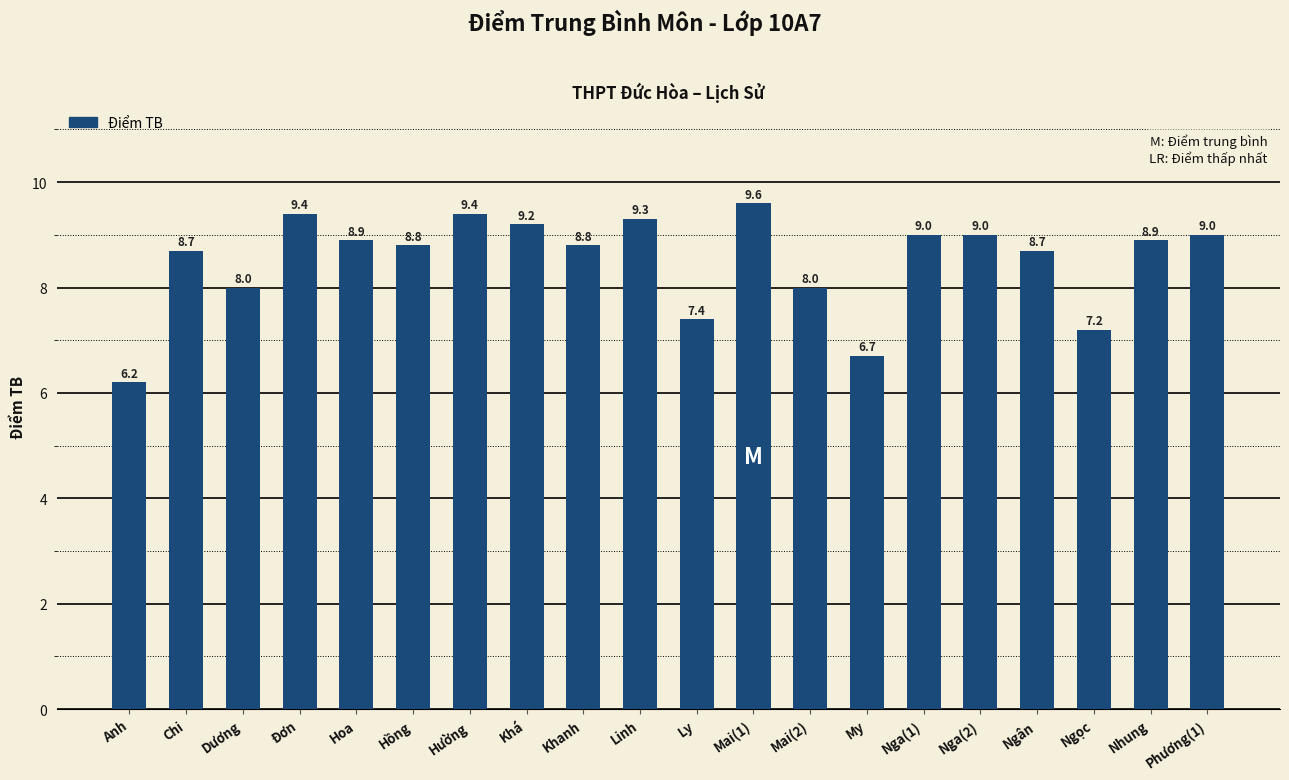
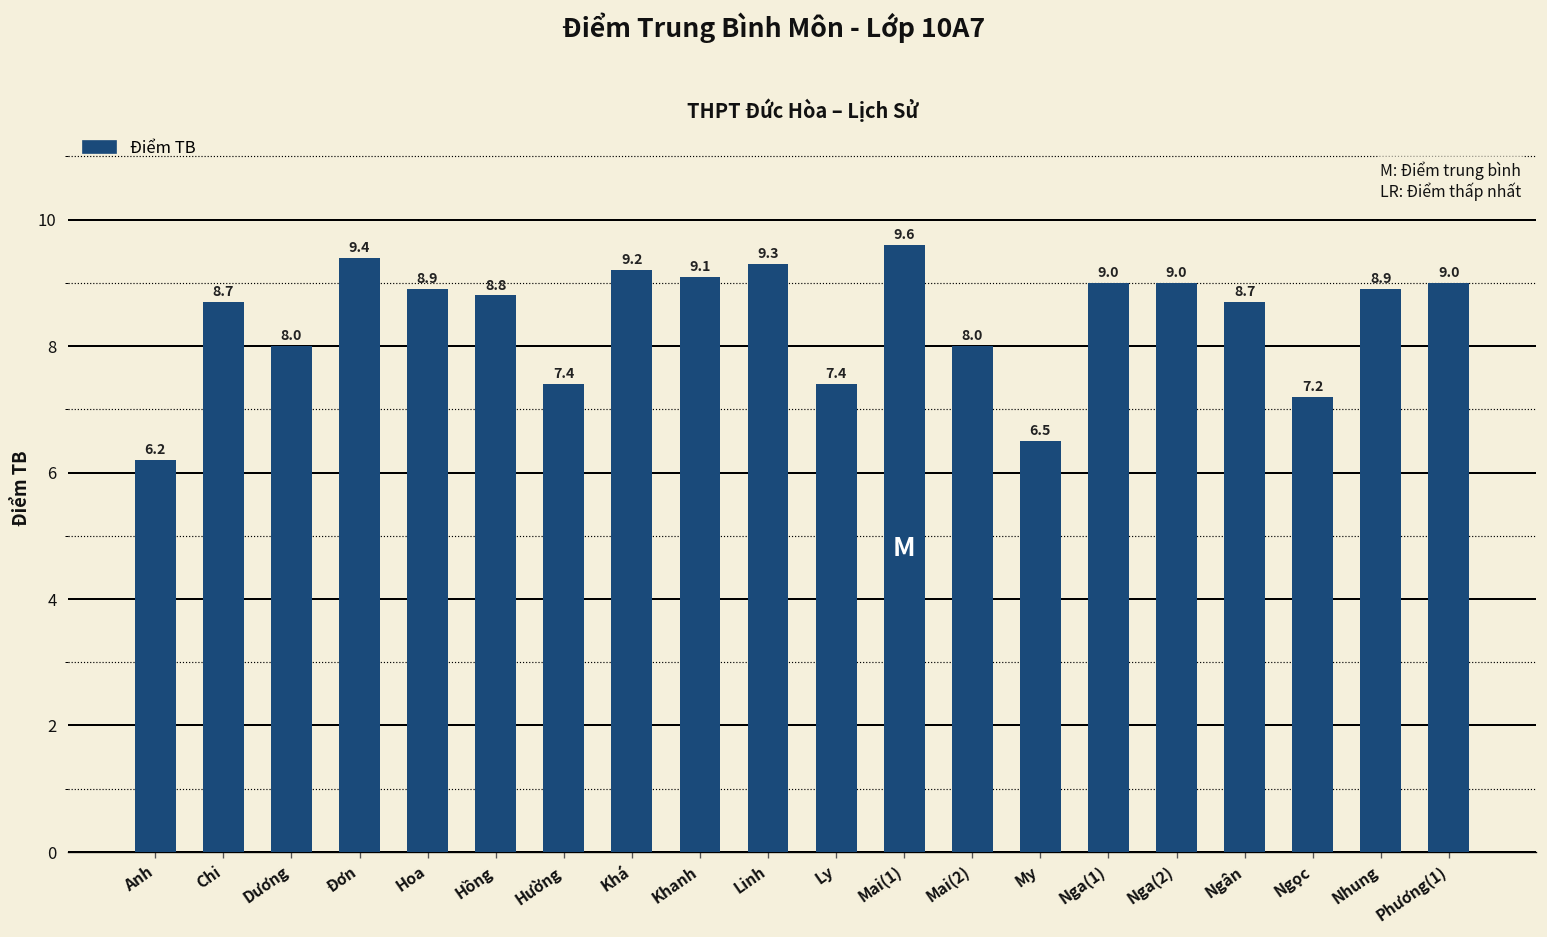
Hường: 9.4 -> 7.4
Khanh: 8.8 -> 9.1
My: 6.7 -> 6.5
